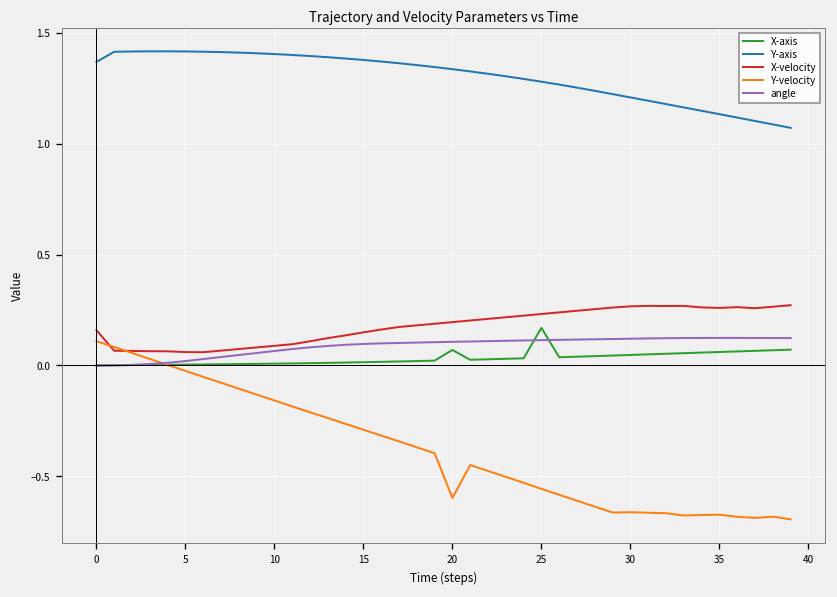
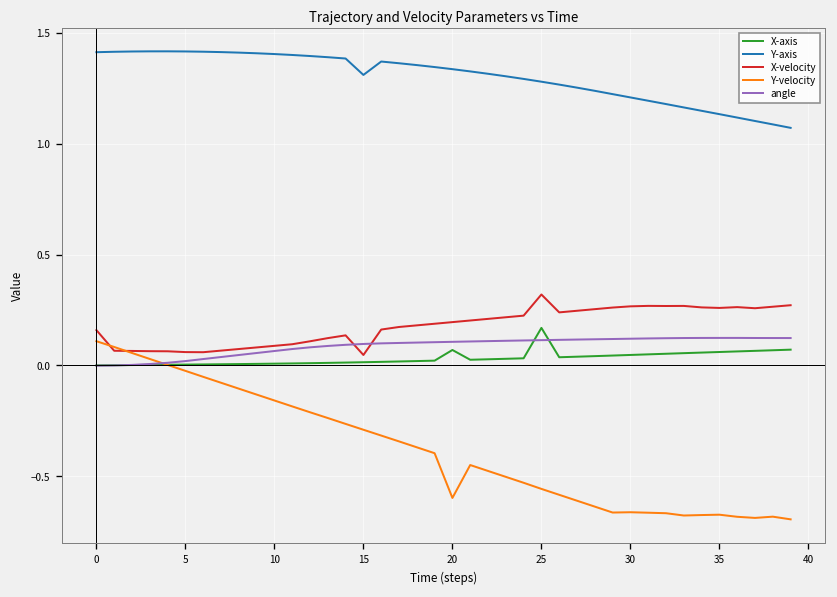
Y-axis, 0: 1.37 -> 1.41
Y-axis, 15: 1.38 -> 1.31
X-velocity, 15: 0.15 -> 0.05
X-velocity, 25: 0.23 -> 0.32
